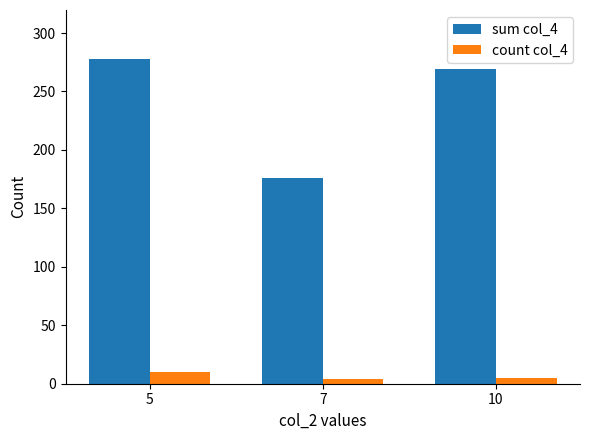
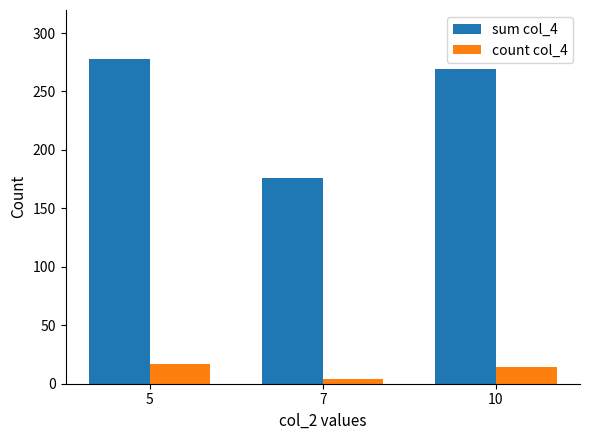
count col_4, 5: 10 -> 17
count col_4, 10: 5 -> 14
